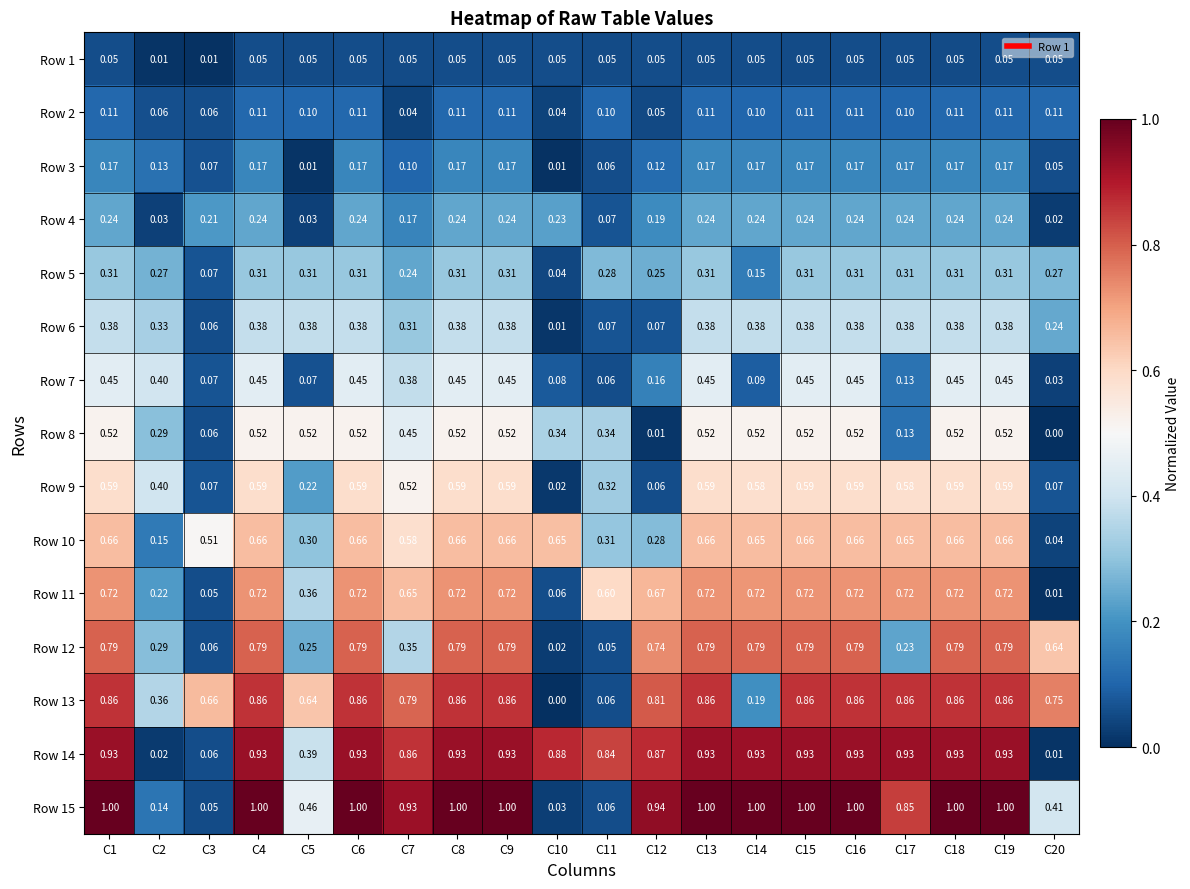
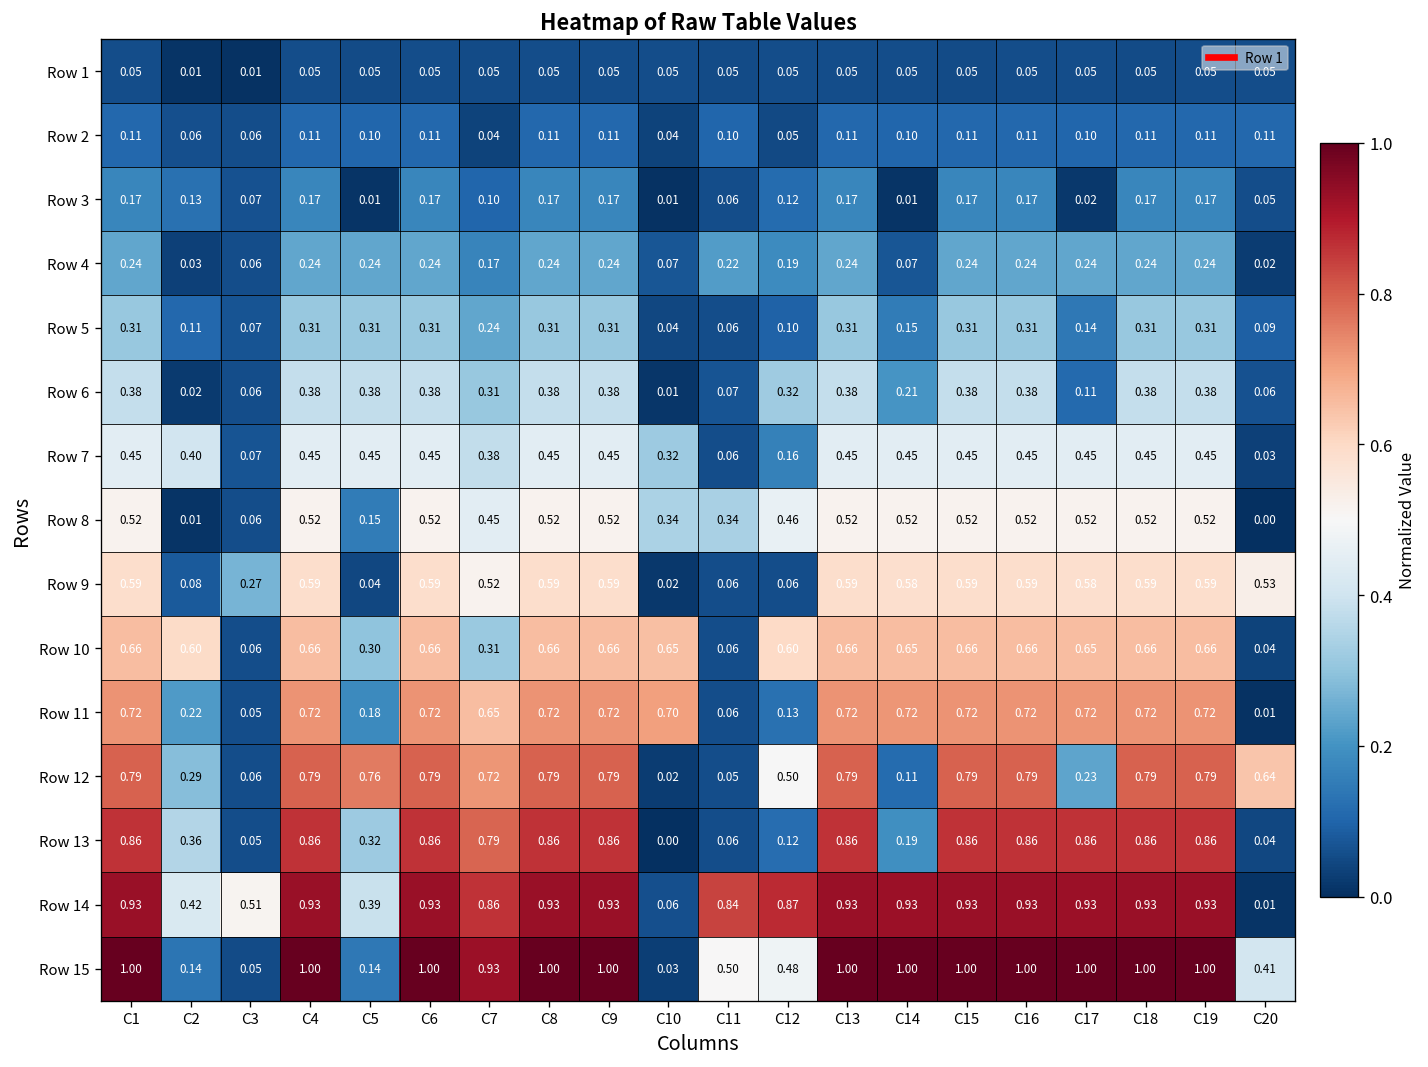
Row 3, C14: 0.17 -> 0.01
Row 3, C17: 0.17 -> 0.02
Row 4, C3: 0.21 -> 0.06
Row 4, C5: 0.03 -> 0.24
Row 4, C10: 0.23 -> 0.07
Row 4, C11: 0.07 -> 0.22
Row 4, C14: 0.24 -> 0.07
Row 5, C2: 0.27 -> 0.11
Row 5, C11: 0.28 -> 0.06
Row 5, C12: 0.25 -> 0.10
Row 5, C17: 0.31 -> 0.14
Row 5, C20: 0.27 -> 0.09
Row 6, C2: 0.33 -> 0.02
Row 6, C12: 0.07 -> 0.32
Row 6, C14: 0.38 -> 0.21
Row 6, C17: 0.38 -> 0.11
Row 6, C20: 0.24 -> 0.06
Row 7, C5: 0.07 -> 0.45
Row 7, C10: 0.08 -> 0.32
Row 7, C14: 0.09 -> 0.45
Row 7, C17: 0.13 -> 0.45
Row 8, C2: 0.29 -> 0.01
Row 8, C5: 0.52 -> 0.15
Row 8, C12: 0.01 -> 0.46
Row 8, C17: 0.13 -> 0.52
Row 9, C2: 0.40 -> 0.08
Row 9, C3: 0.07 -> 0.27
Row 9, C5: 0.22 -> 0.04
Row 9, C11: 0.32 -> 0.06
Row 9, C20: 0.07 -> 0.53
Row 10, C2: 0.15 -> 0.60
Row 10, C3: 0.51 -> 0.06
Row 10, C7: 0.58 -> 0.31
Row 10, C11: 0.31 -> 0.06
Row 10, C12: 0.28 -> 0.60
Row 11, C5: 0.36 -> 0.18
Row 11, C10: 0.06 -> 0.70
Row 11, C11: 0.60 -> 0.06
Row 11, C12: 0.67 -> 0.13
Row 12, C5: 0.25 -> 0.76
Row 12, C7: 0.35 -> 0.72
Row 12, C12: 0.74 -> 0.50
Row 12, C14: 0.79 -> 0.11
Row 13, C3: 0.66 -> 0.05
Row 13, C5: 0.64 -> 0.32
Row 13, C12: 0.81 -> 0.12
Row 13, C20: 0.75 -> 0.04
Row 14, C2: 0.02 -> 0.42
Row 14, C3: 0.06 -> 0.51
Row 14, C10: 0.88 -> 0.06
Row 15, C5: 0.46 -> 0.14
Row 15, C11: 0.06 -> 0.50
Row 15, C12: 0.94 -> 0.48
Row 15, C17: 0.85 -> 1.00
